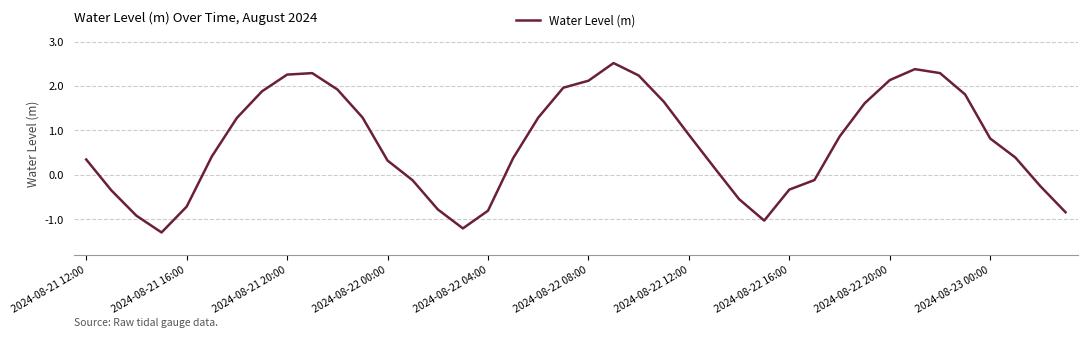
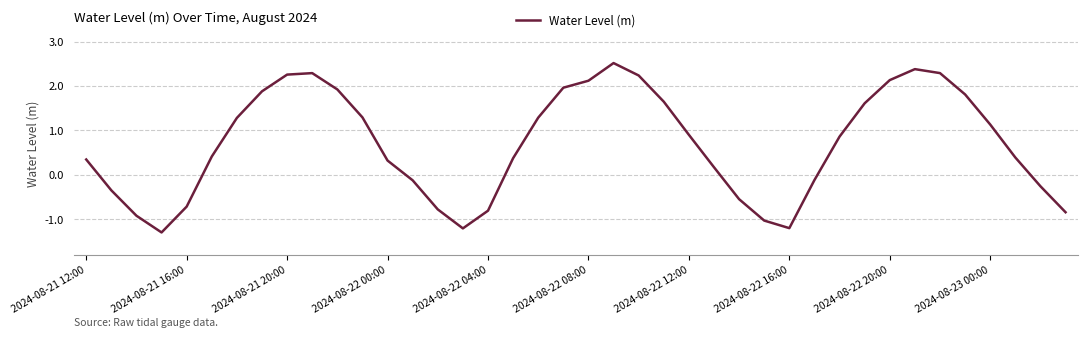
2024-08-22 16:00: -0.3 -> -1.2
2024-08-23 00:00: 0.8 -> 1.1
